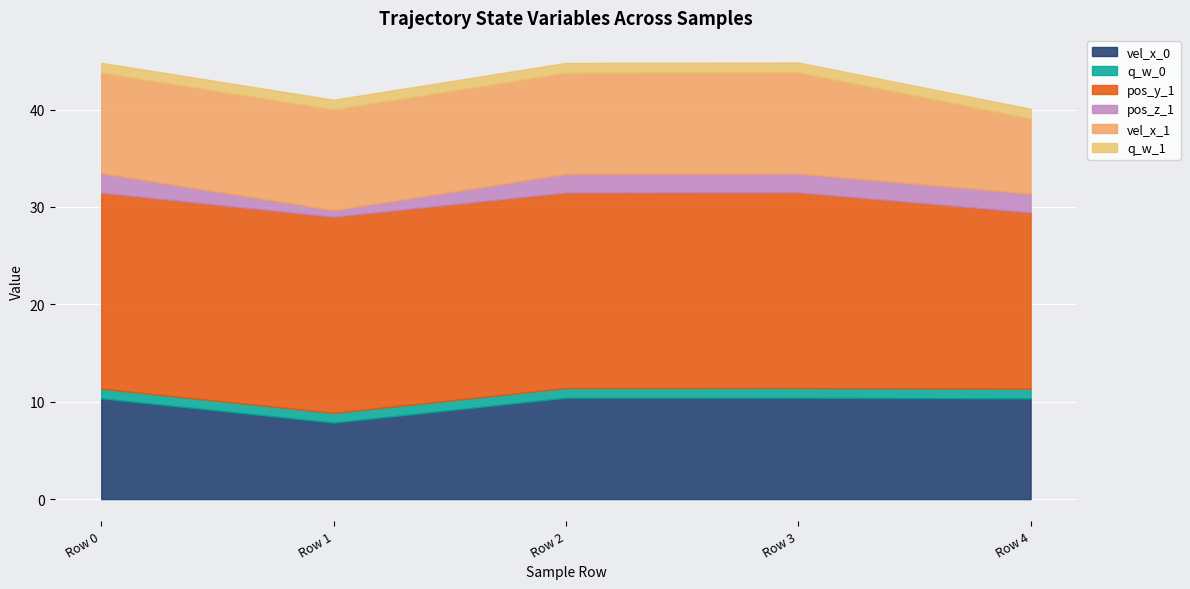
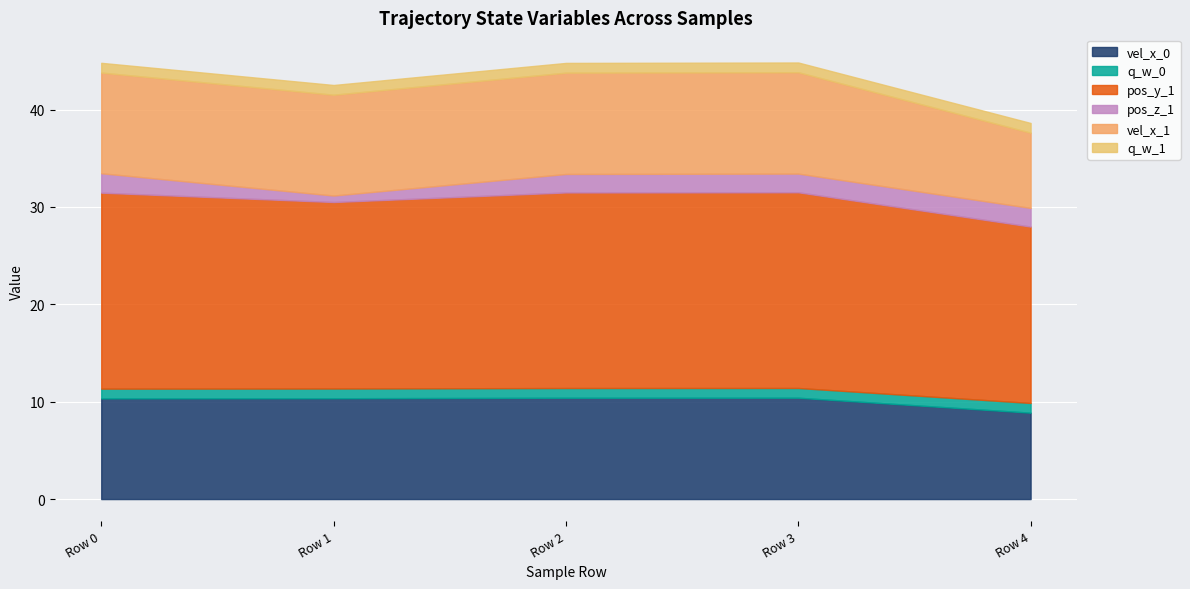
vel_x_0, Row 1: 8 -> 10
pos_y_1, Row 1: 20 -> 19
vel_x_0, Row 4: 10 -> 9
